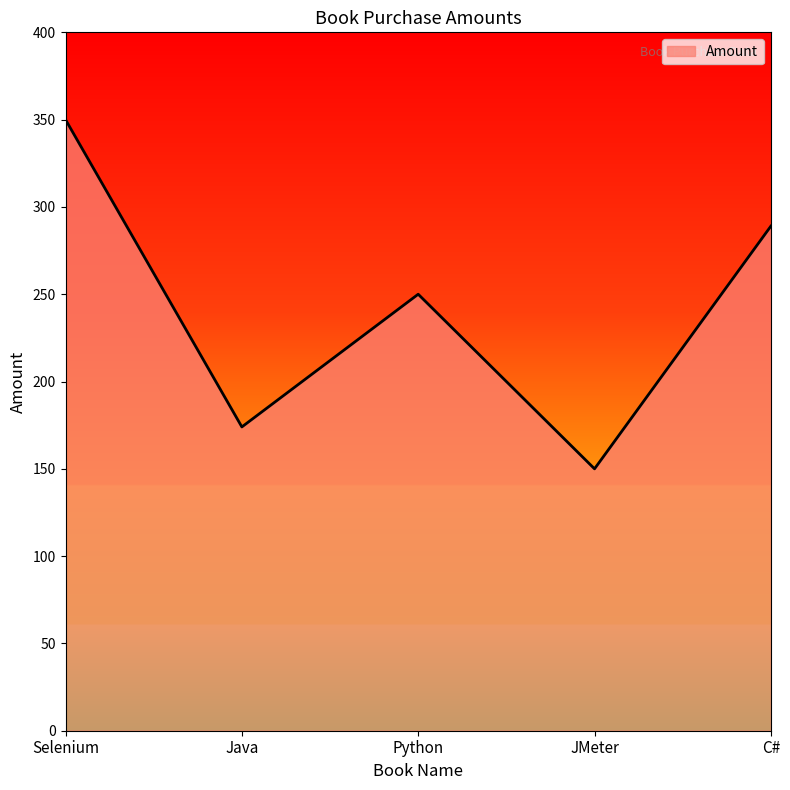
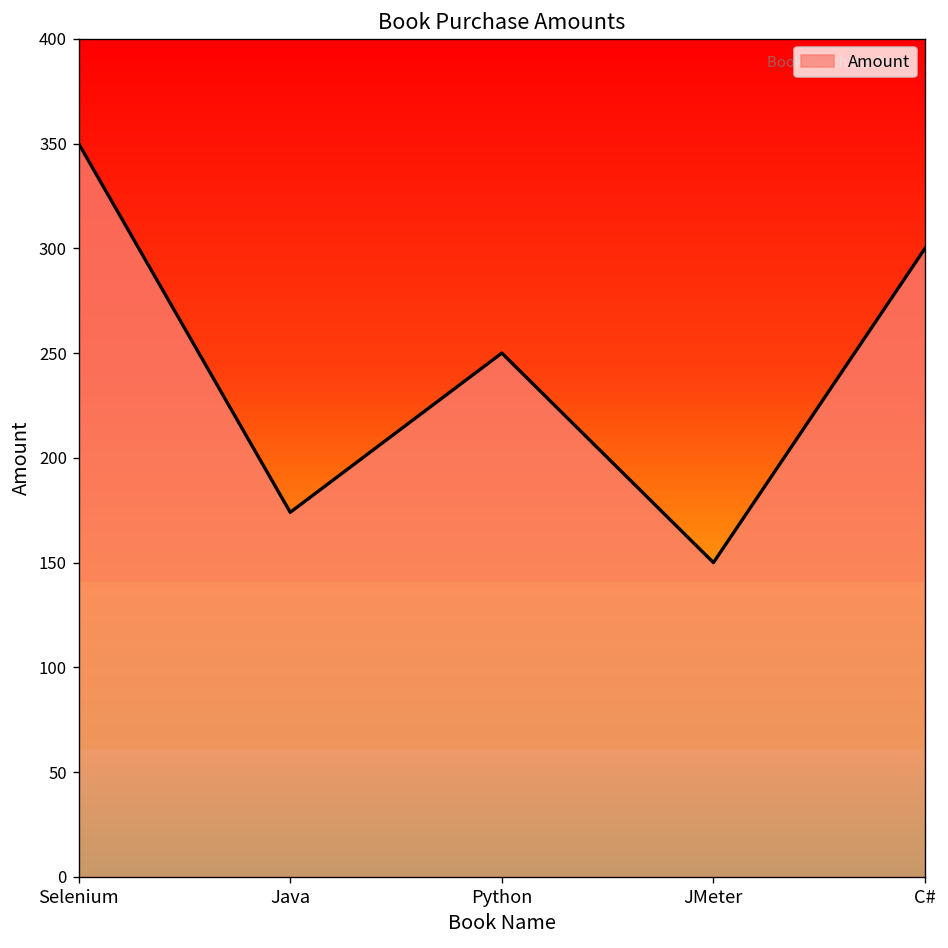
C#: 289 -> 300
